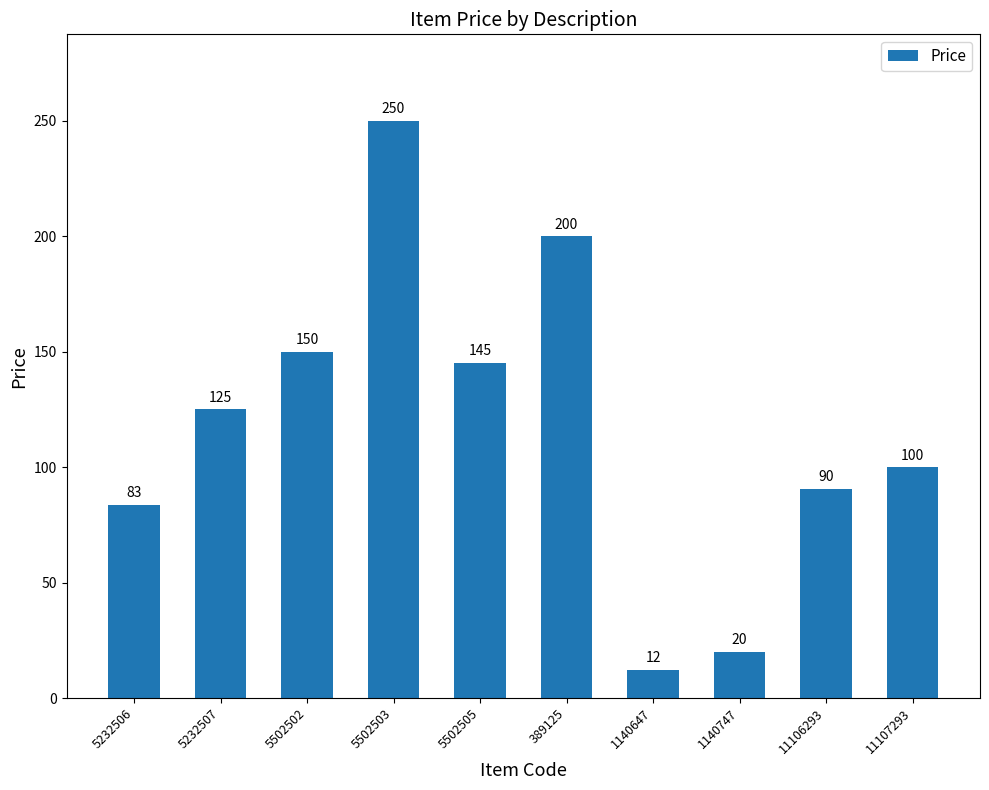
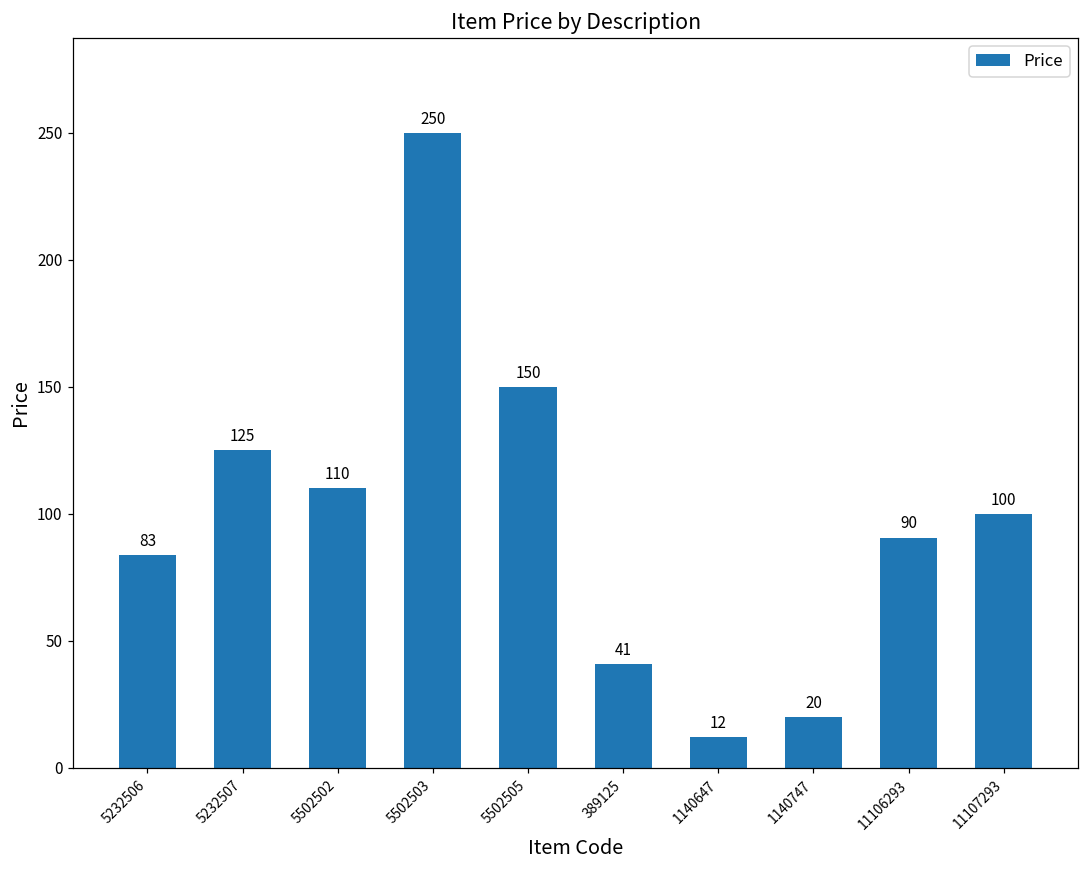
5502502: 150 -> 110
5502505: 145 -> 150
389125: 200 -> 41
